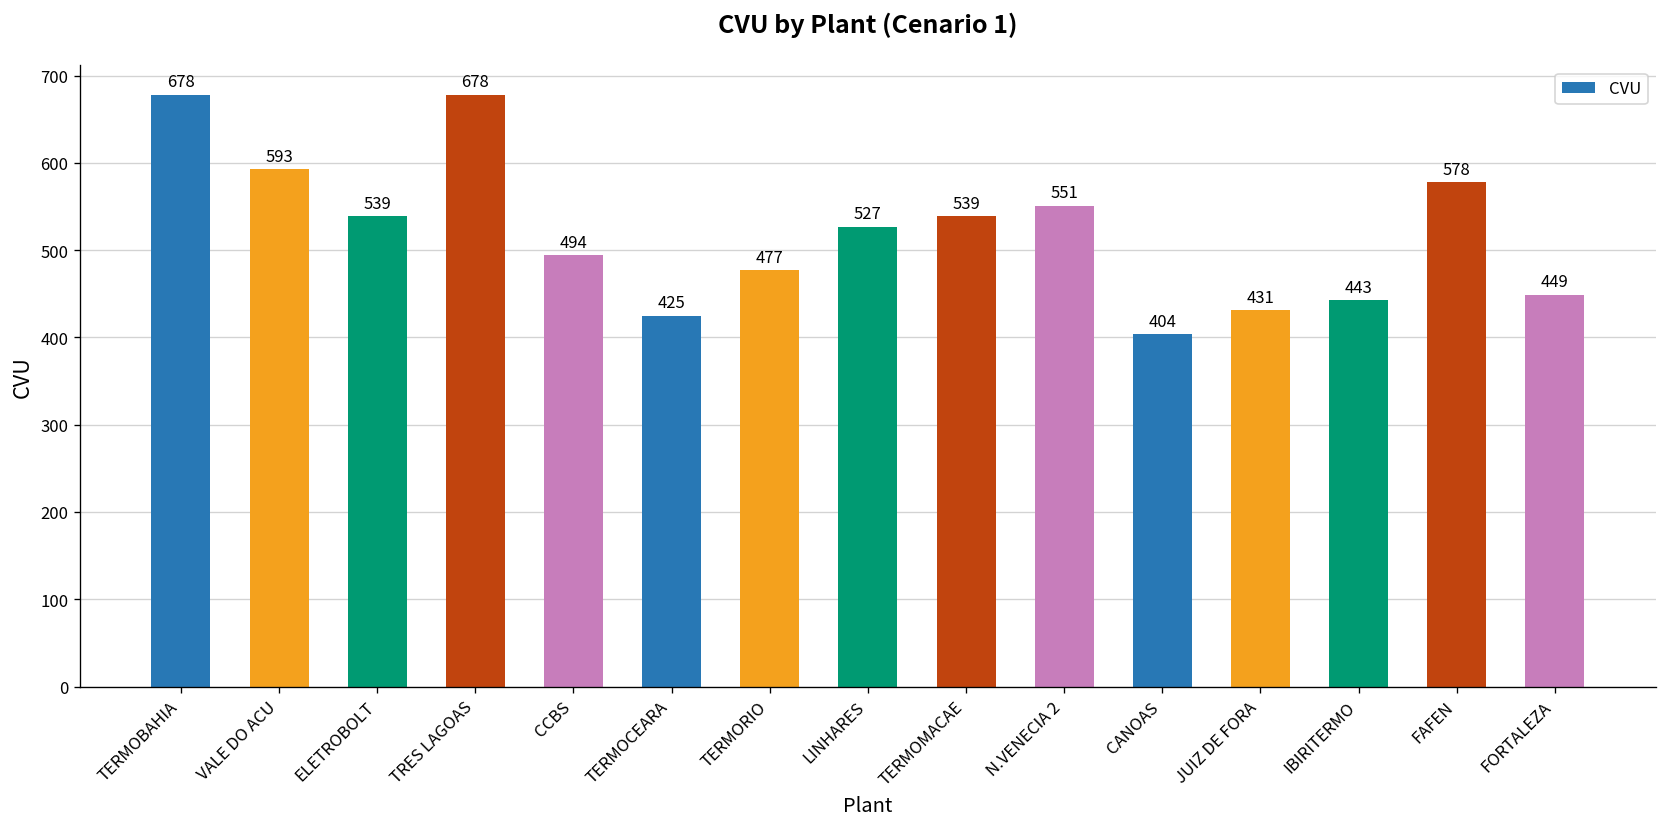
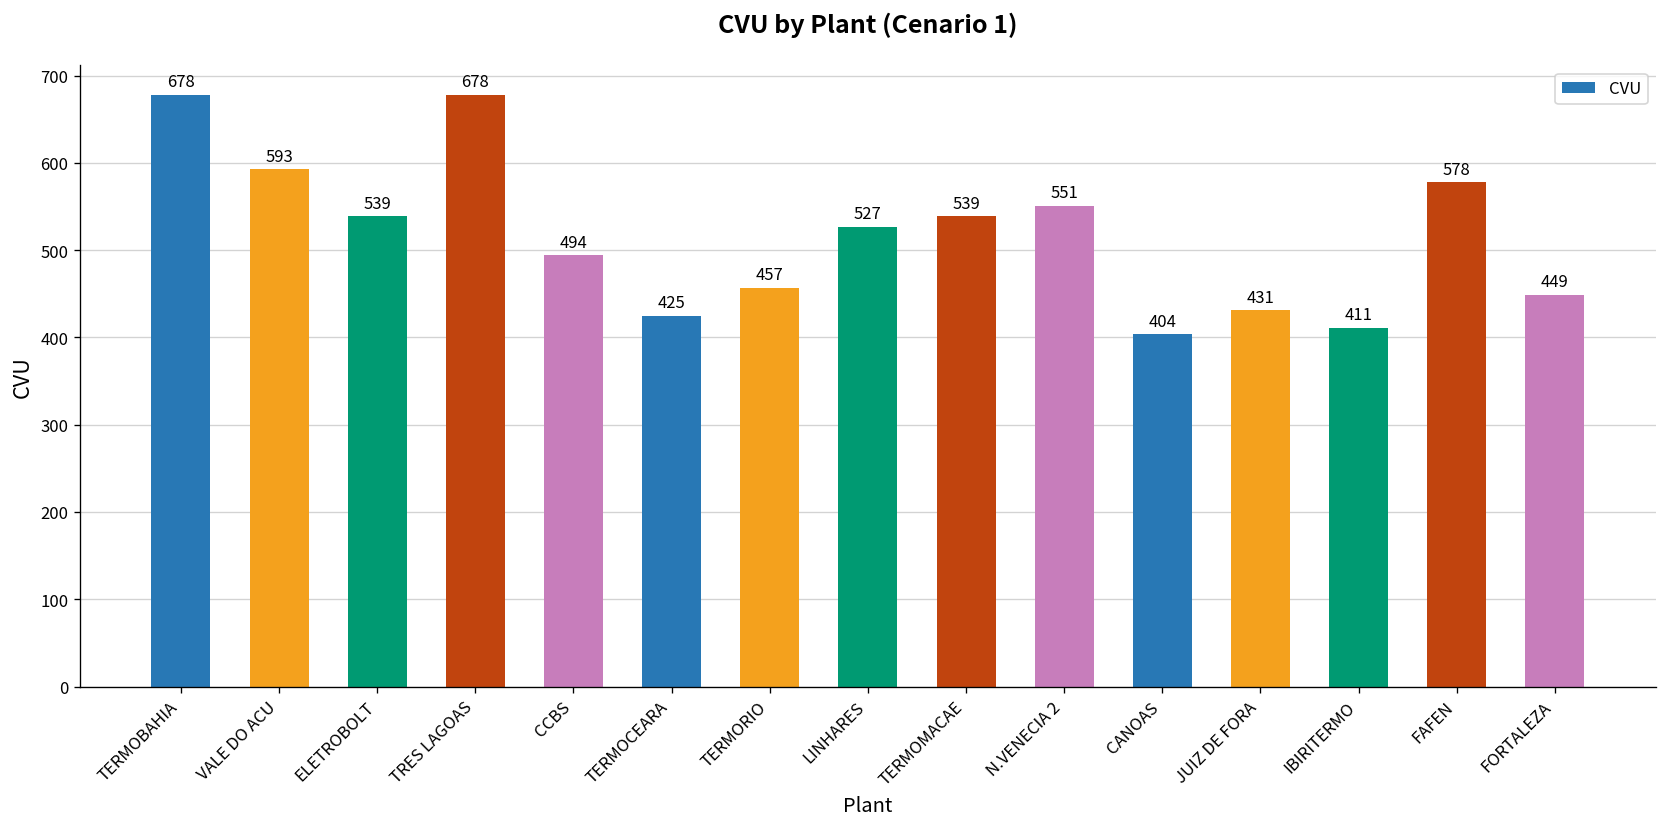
TERMORIO: 477 -> 457
IBIRITERMO: 443 -> 411
